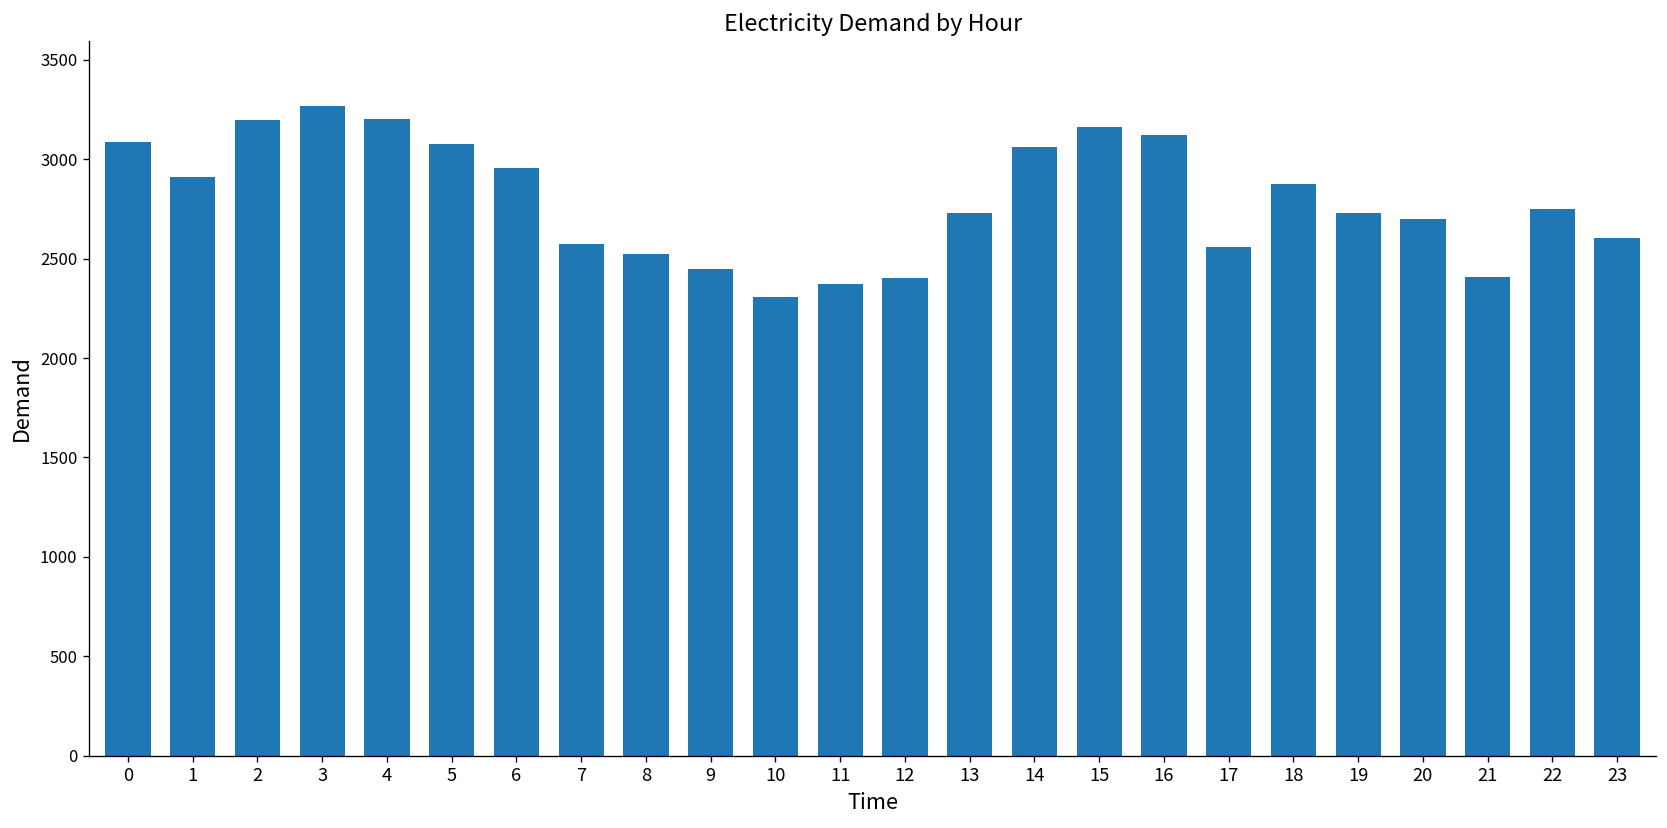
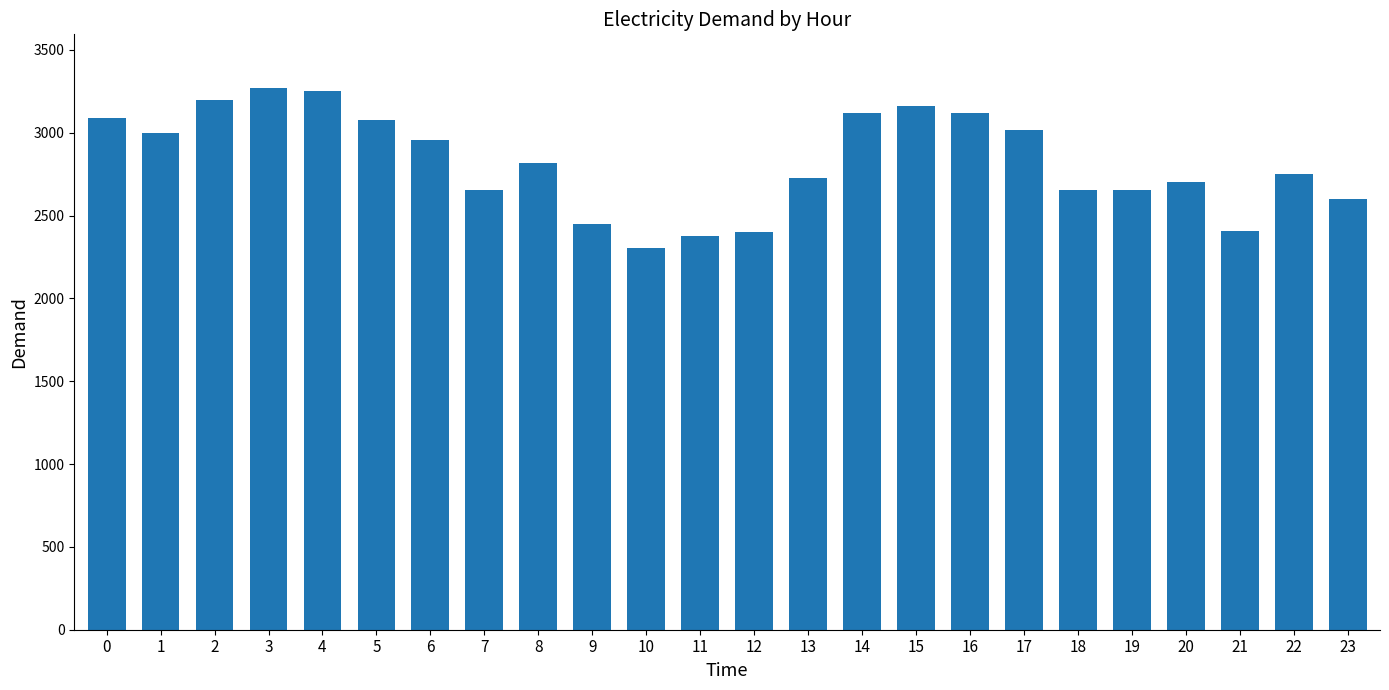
1: 2910 -> 3000
4: 3200 -> 3250
7: 2570 -> 2660
8: 2520 -> 2820
14: 3060 -> 3120
17: 2560 -> 3020
18: 2880 -> 2660
19: 2730 -> 2660
